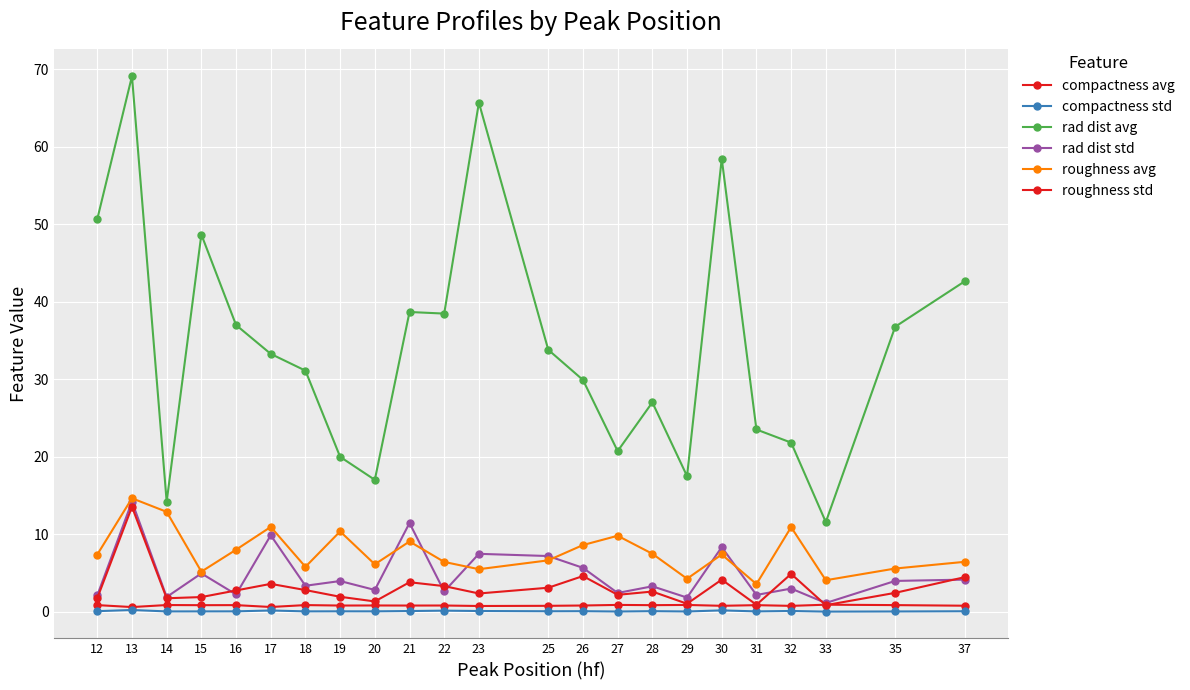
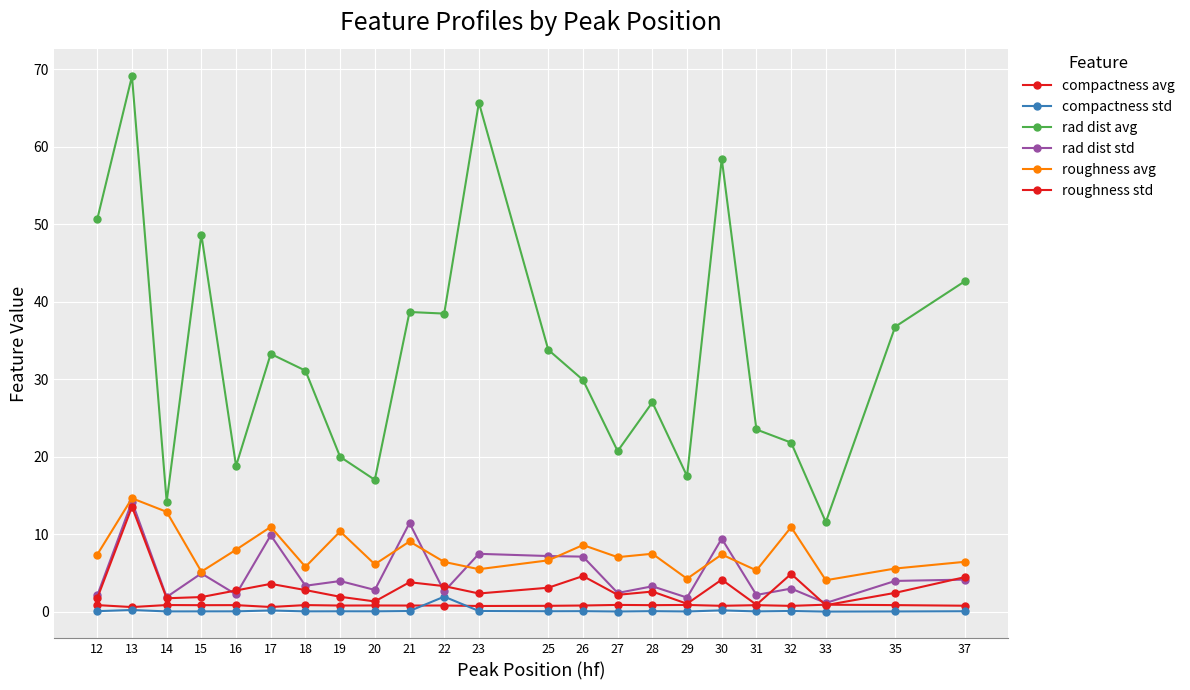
rad dist avg, 16: 37 -> 19
compactness std, 22: 0 -> 2
rad dist std, 26: 6 -> 7
roughness avg, 27: 10 -> 7
rad dist std, 30: 8 -> 9
roughness avg, 31: 4 -> 5
